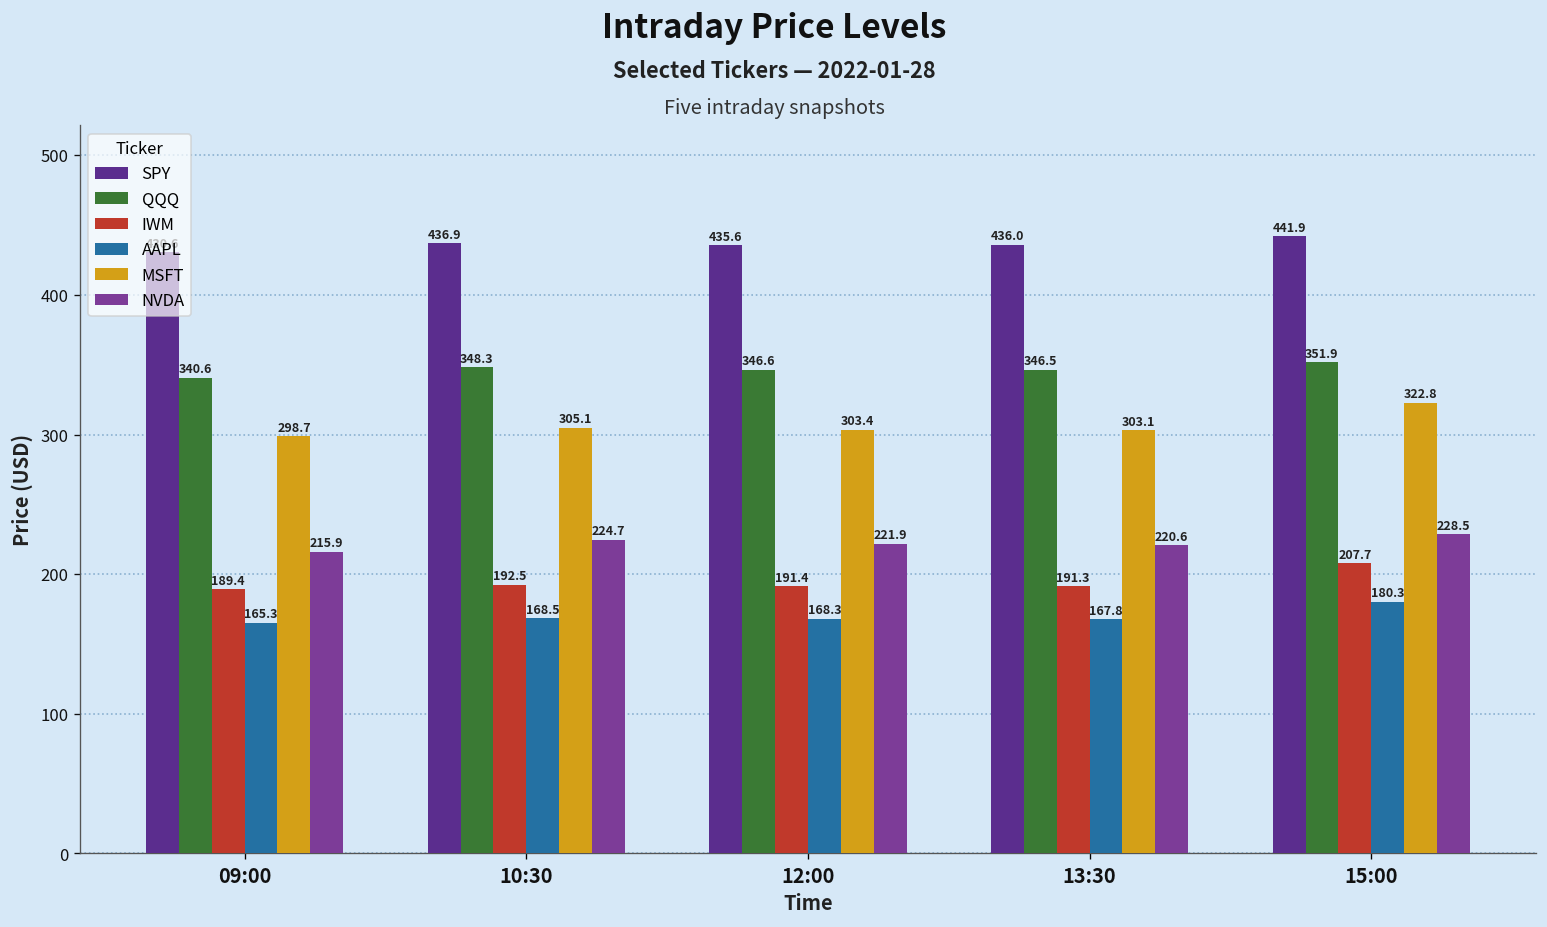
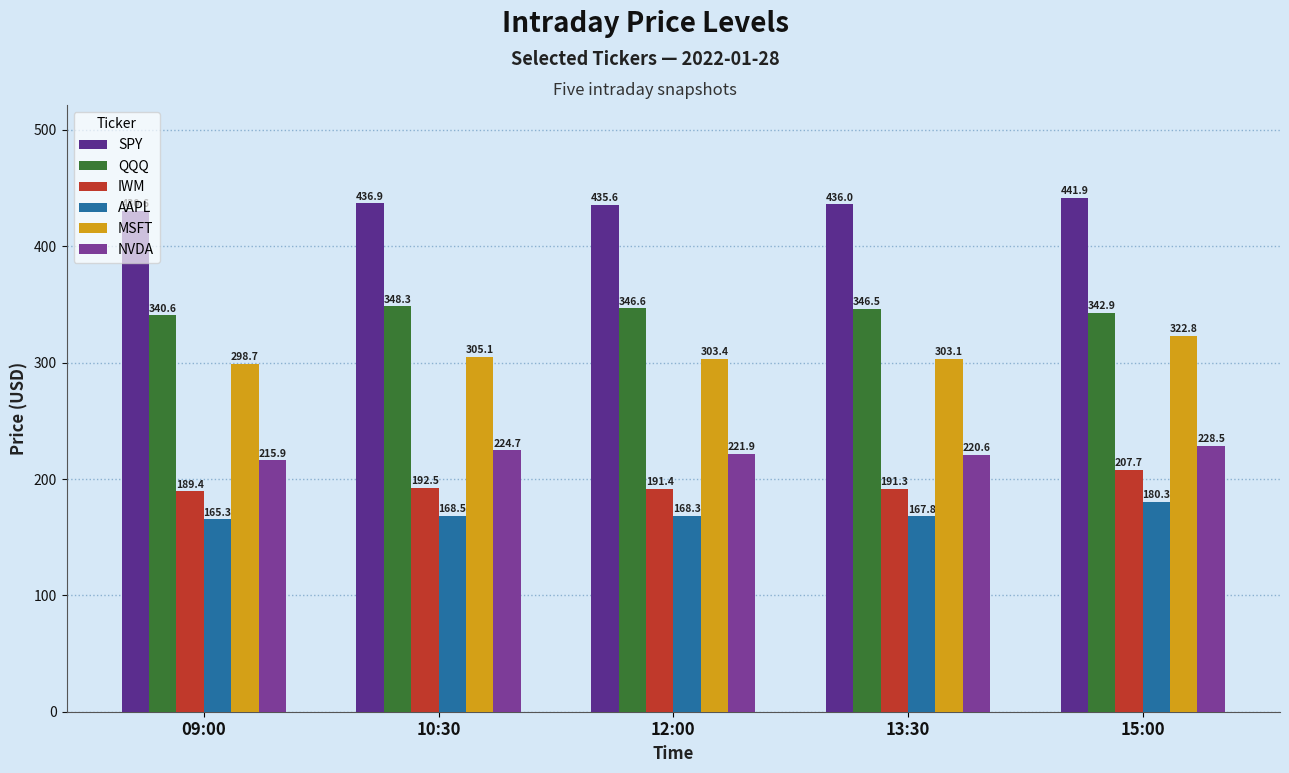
QQQ, 15:00: 351.9 -> 342.9
